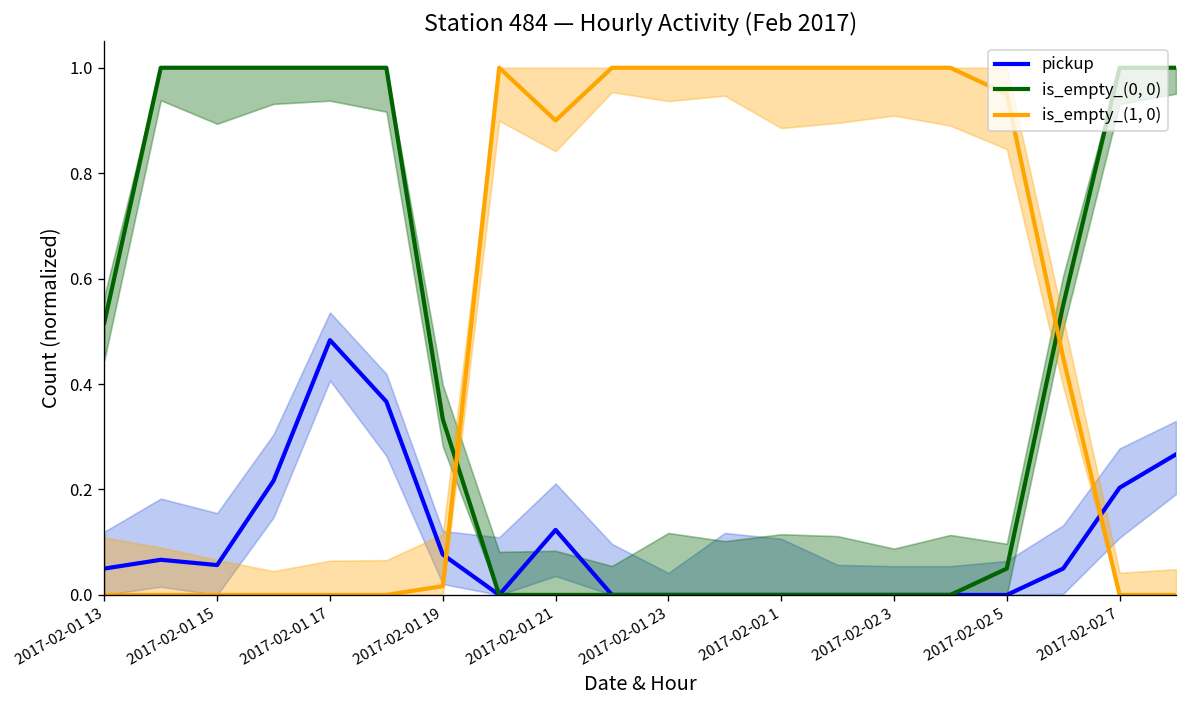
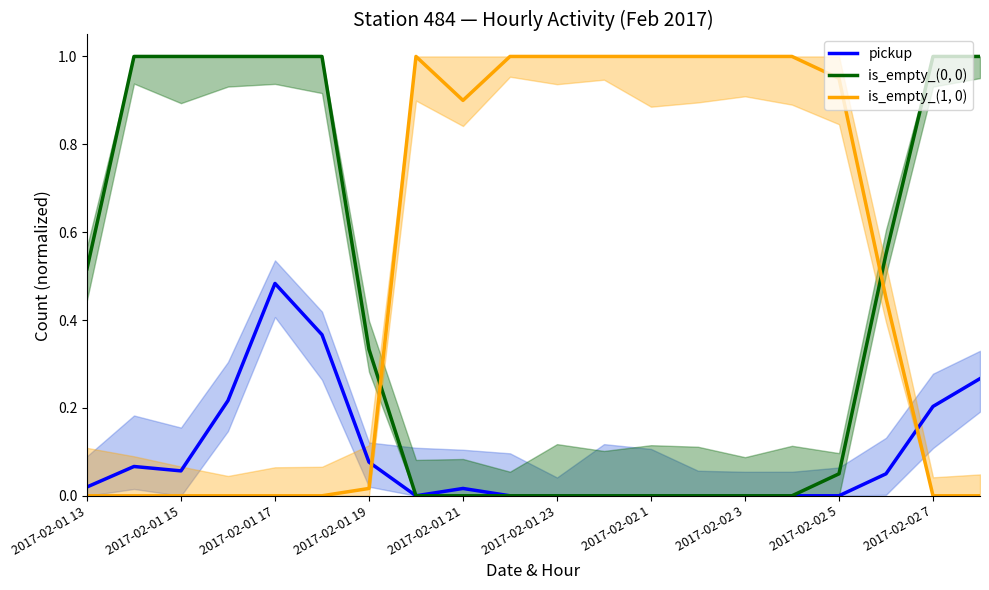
pickup, 2017-02-01 13: 0.05 -> 0.02
pickup, 2017-02-01 21: 0.12 -> 0.02
